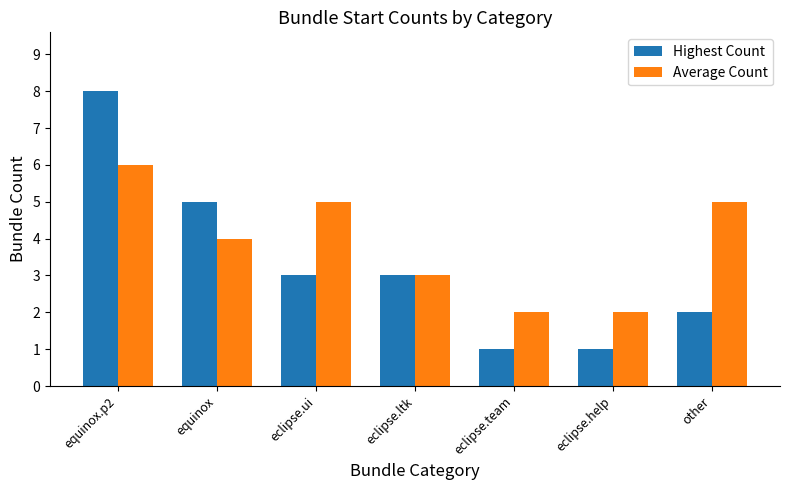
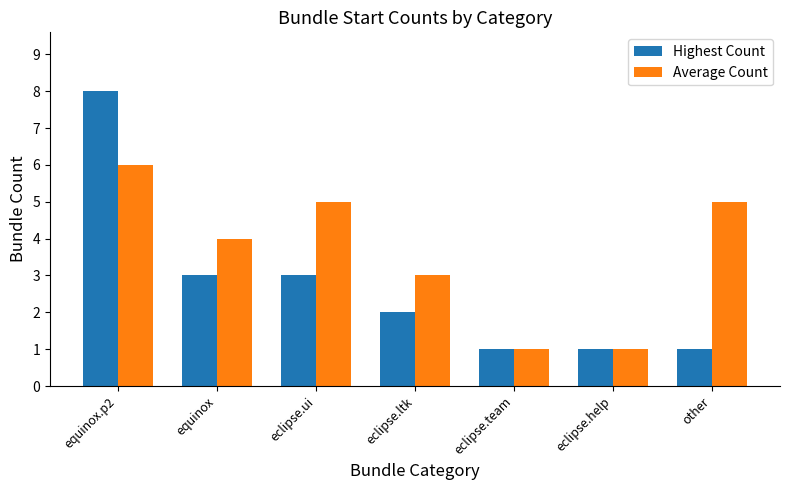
Highest Count, equinox: 5 -> 3
Highest Count, eclipse.ltk: 3 -> 2
Average Count, eclipse.team: 2 -> 1
Average Count, eclipse.help: 2 -> 1
Highest Count, other: 2 -> 1
